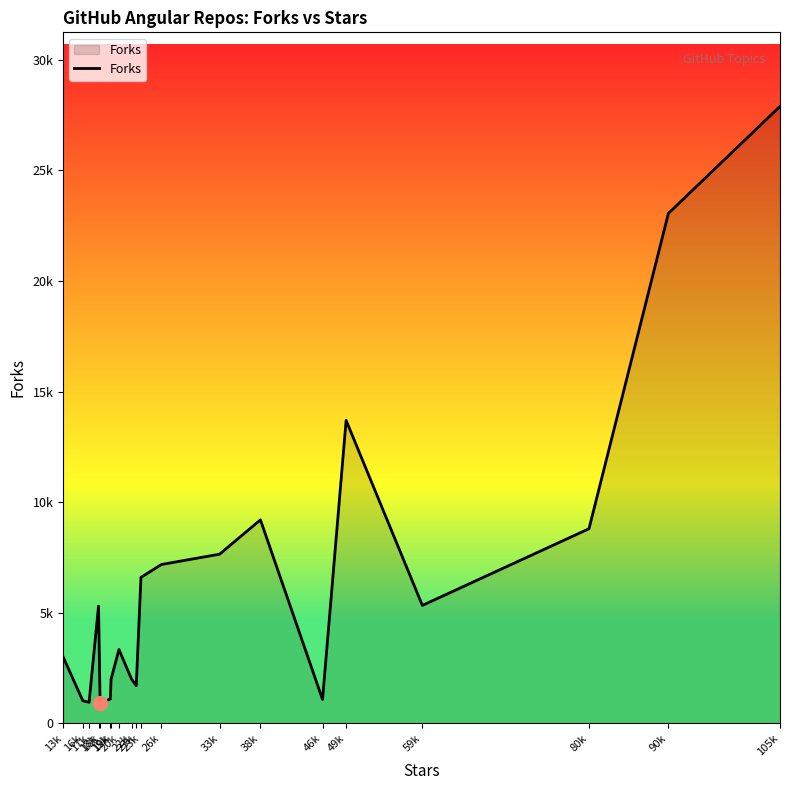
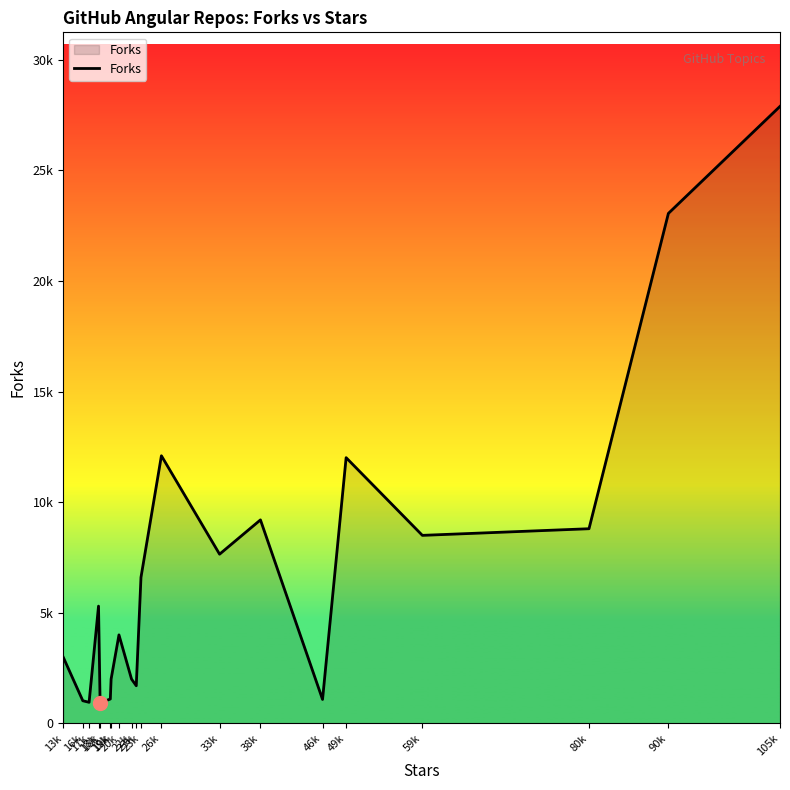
Forks, 20k: 3300 -> 4000
Forks, 26k: 7200 -> 12100
Forks, 49k: 13700 -> 12000
Forks, 59k: 5300 -> 8500
